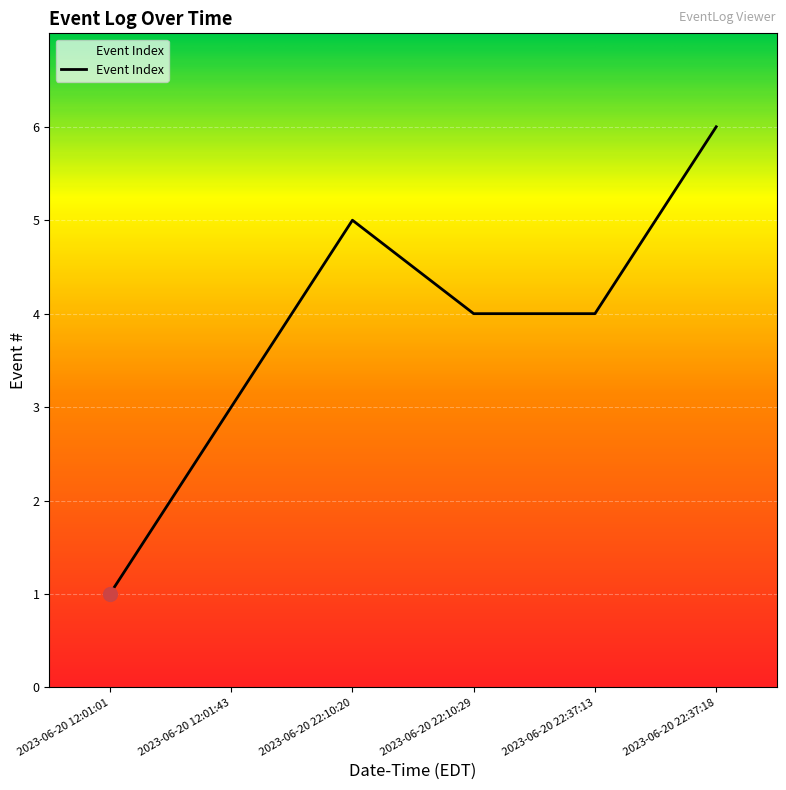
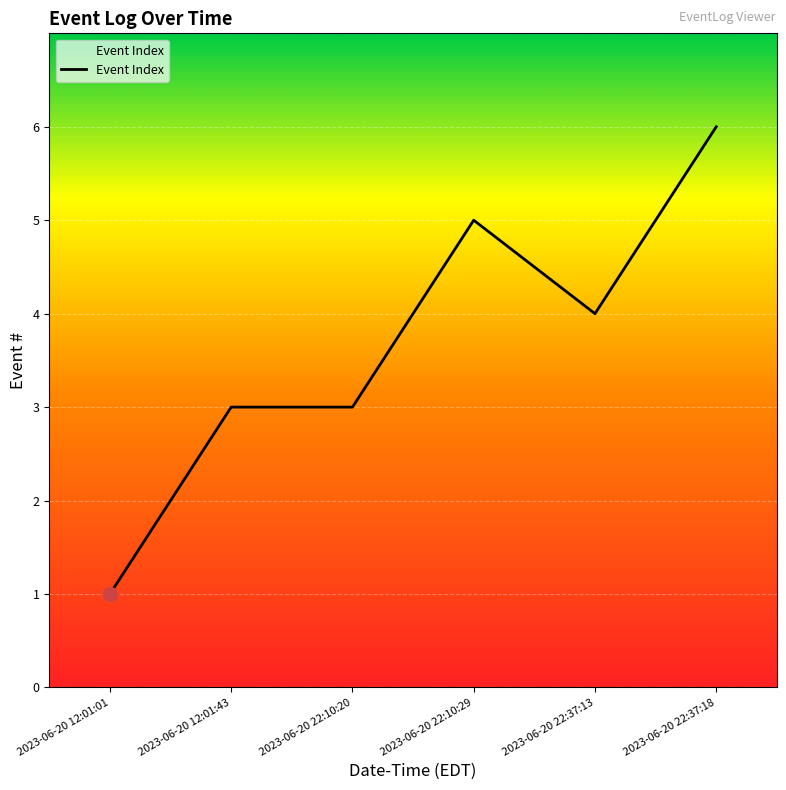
Event Index, 2023-06-20 22:10:20: 5 -> 3
Event Index, 2023-06-20 22:10:29: 4 -> 5
